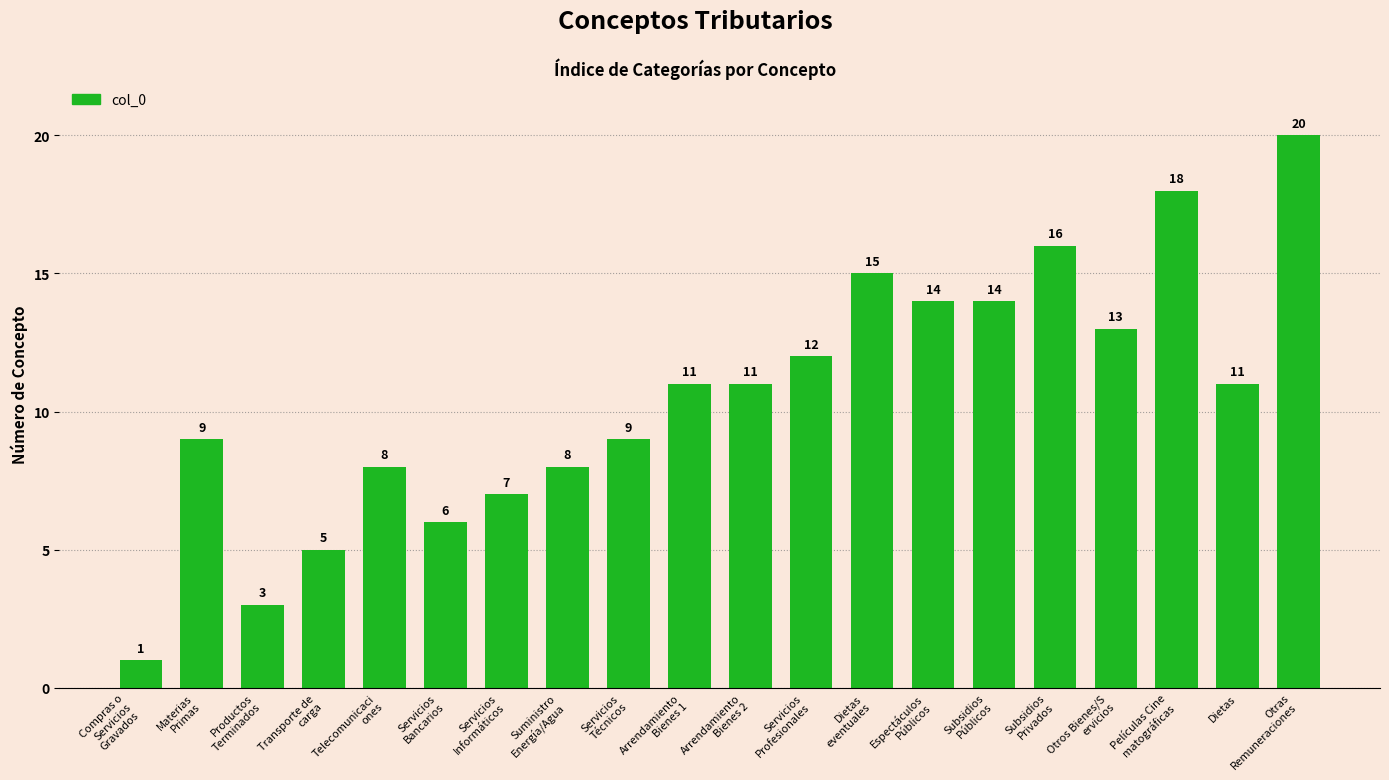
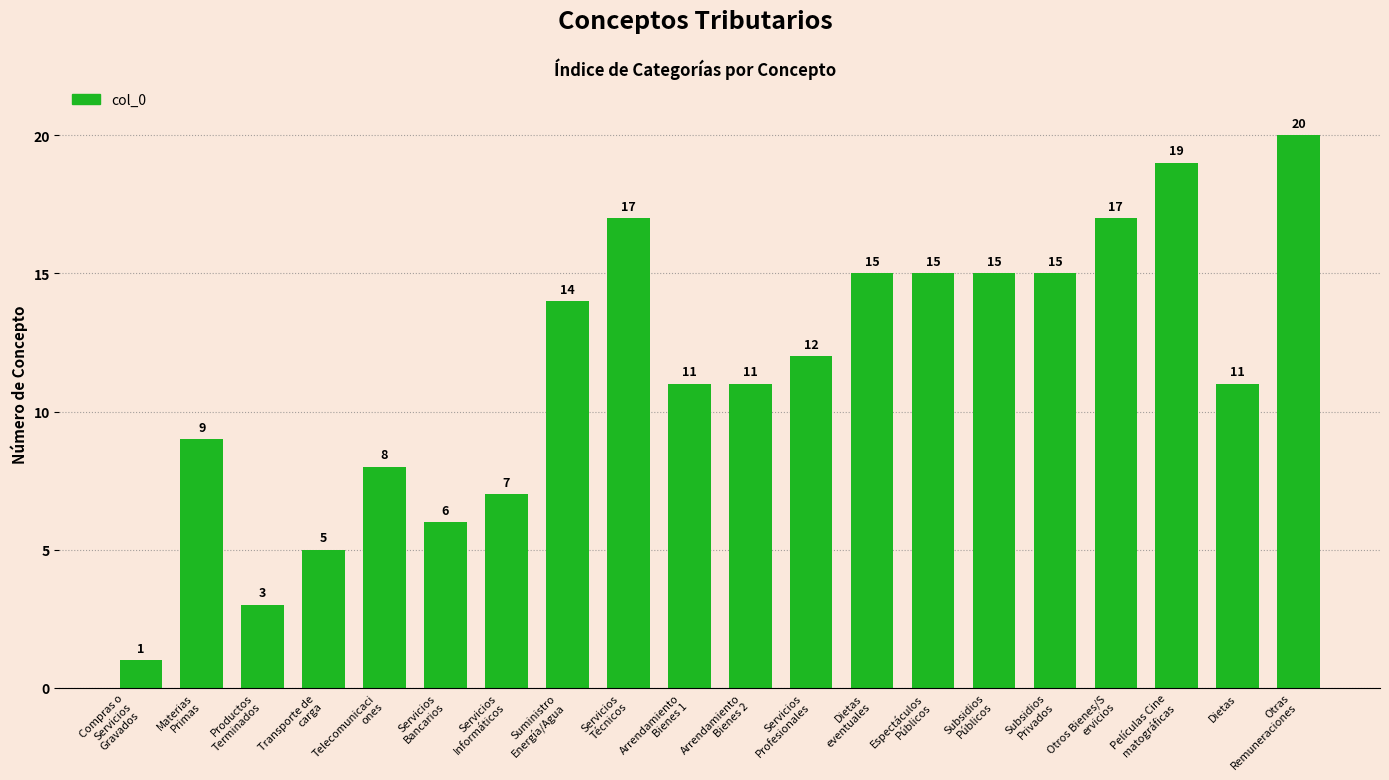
Suministro Energía/Agua: 8 -> 14
Servicios Técnicos: 9 -> 17
Espectáculos Públicos: 14 -> 15
Subsidios Públicos: 14 -> 15
Subsidios Privados: 16 -> 15
Otros Bienes/S ervicios: 13 -> 17
Películas Cine matográficas: 18 -> 19
